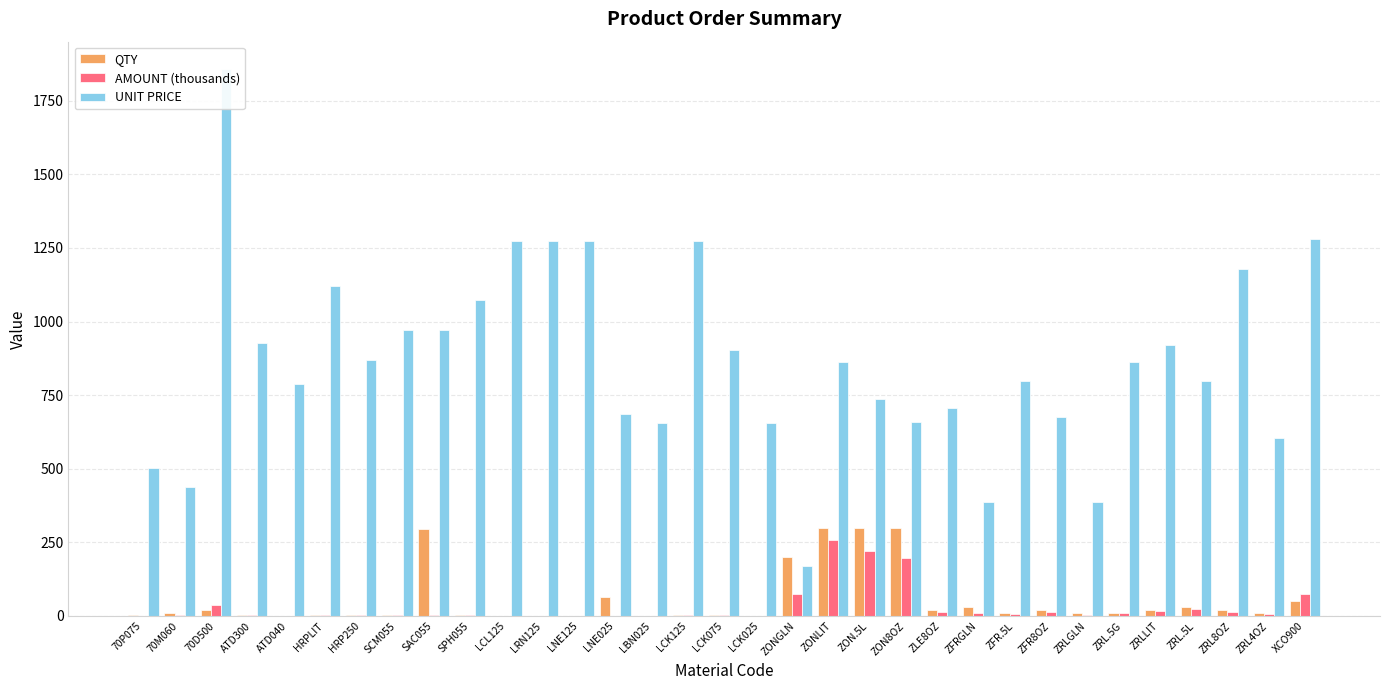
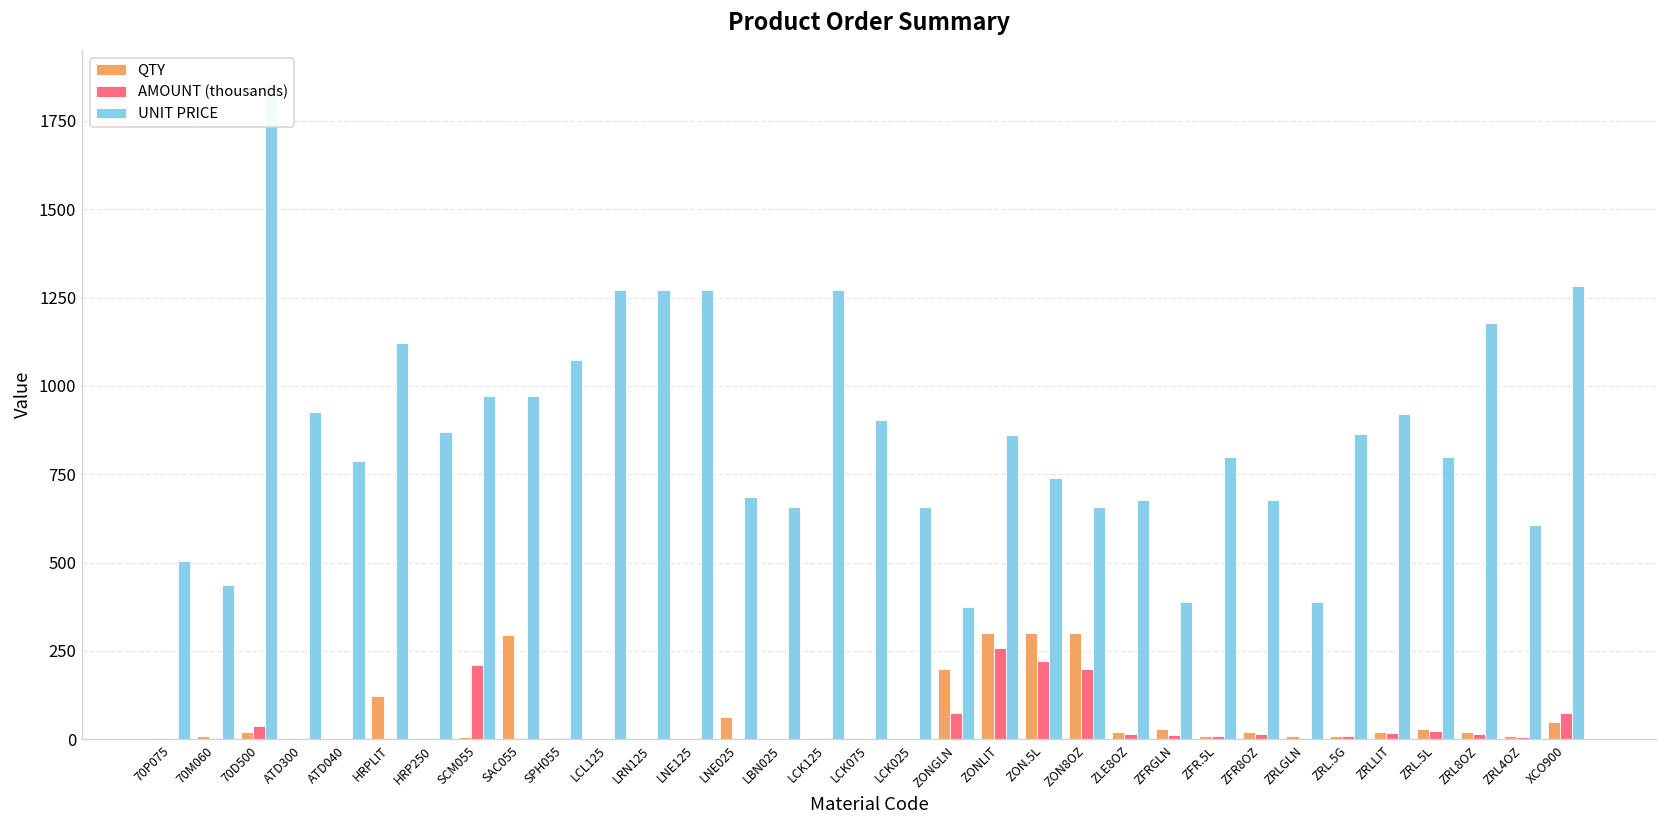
QTY, HRPLIT: 0 -> 120
AMOUNT (thousands), SCM055: 0 -> 210
UNIT PRICE, ZONGLN: 170 -> 370
UNIT PRICE, ZLE8OZ: 710 -> 680
